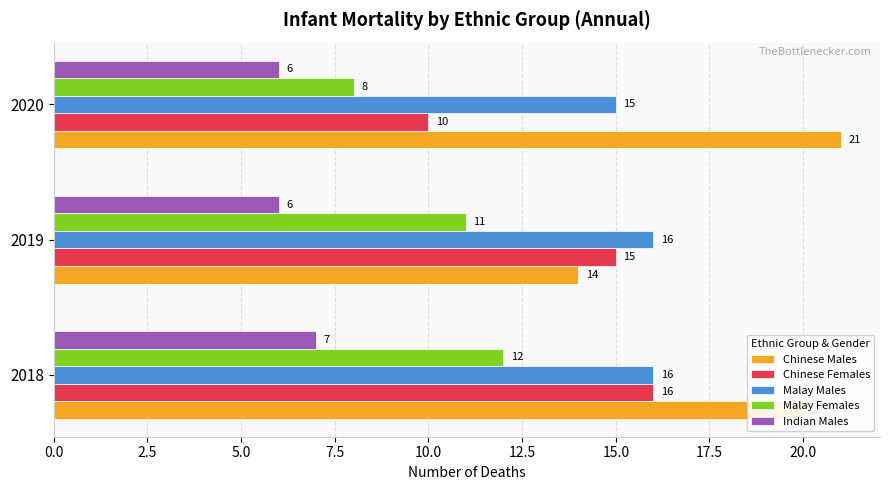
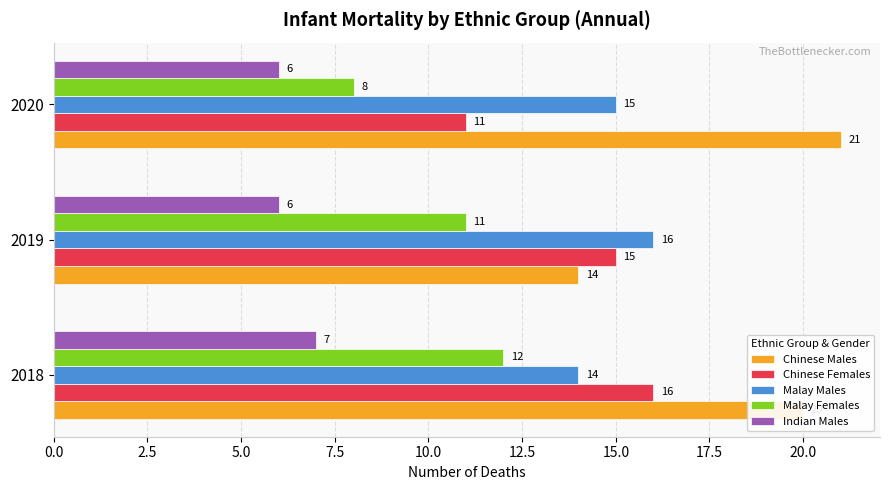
Chinese Females, 2020: 10 -> 11
Malay Males, 2018: 16 -> 14
